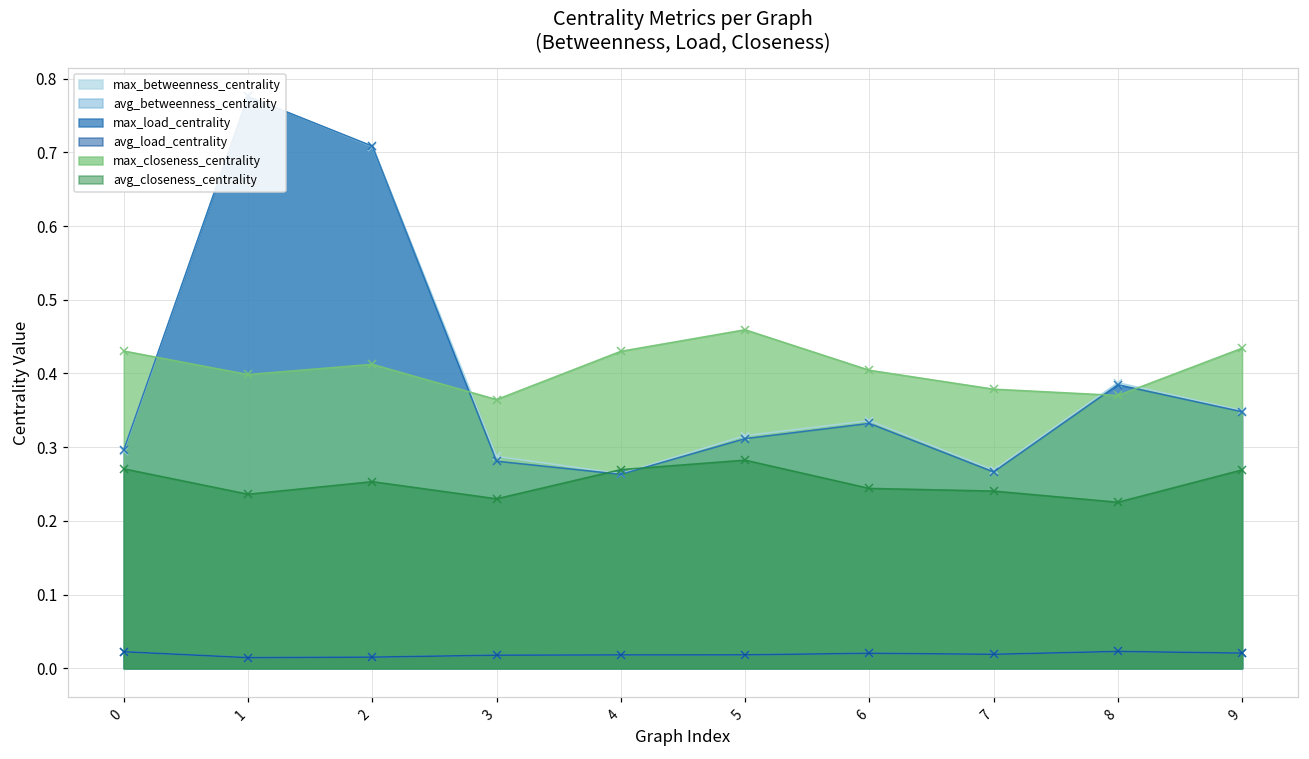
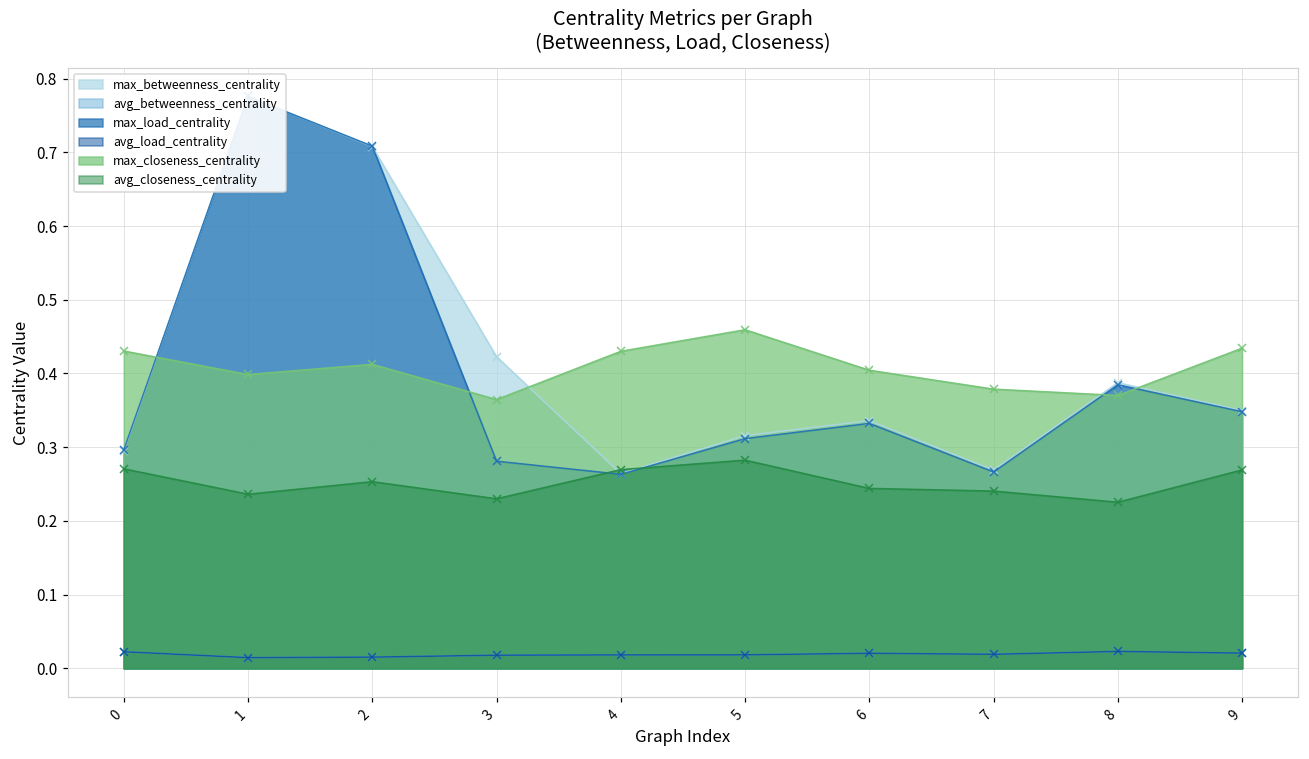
max_betweenness_centrality, 3: 0.29 -> 0.42
